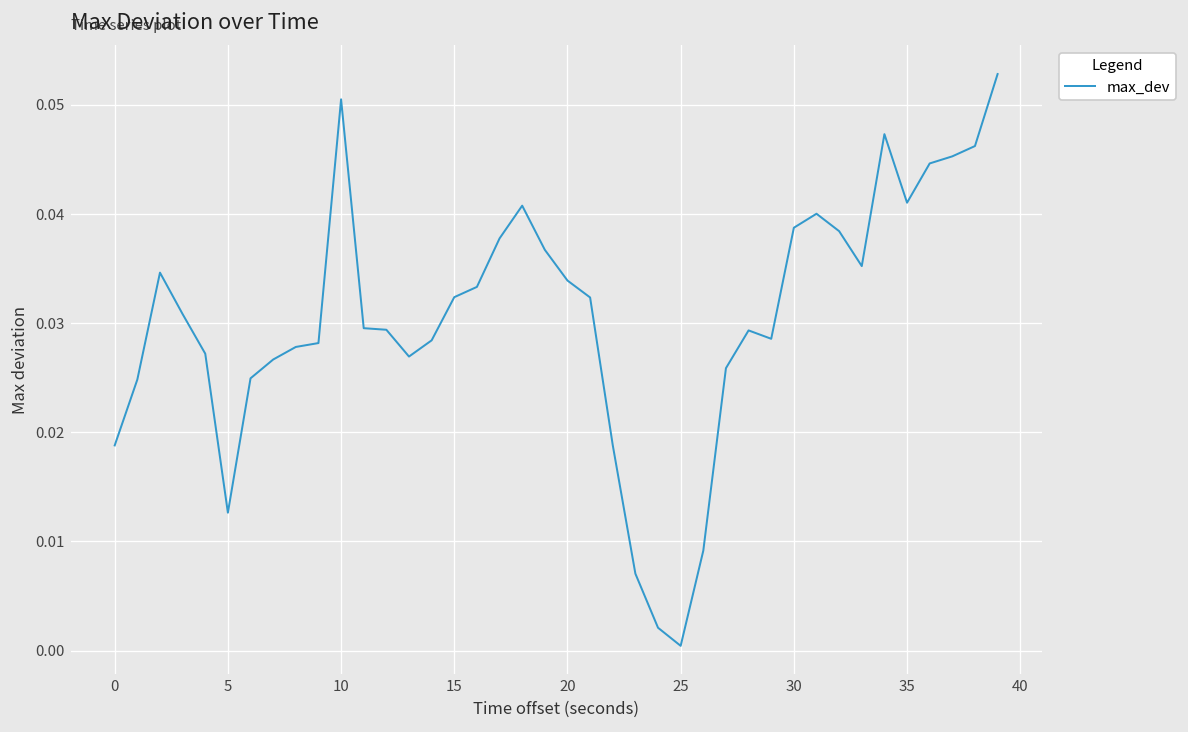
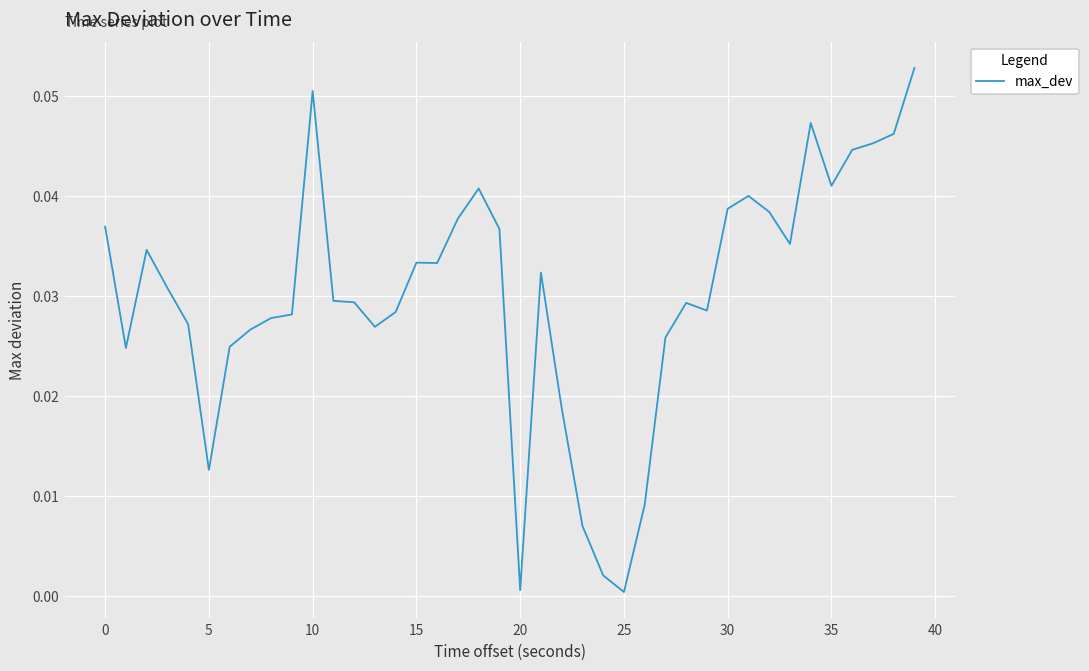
0: 0.019 -> 0.037
15: 0.032 -> 0.033
20: 0.034 -> 0.001
